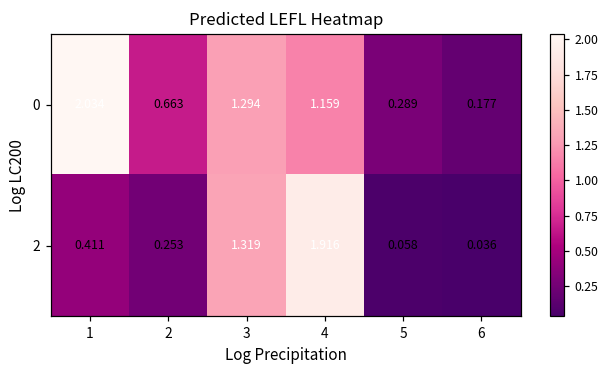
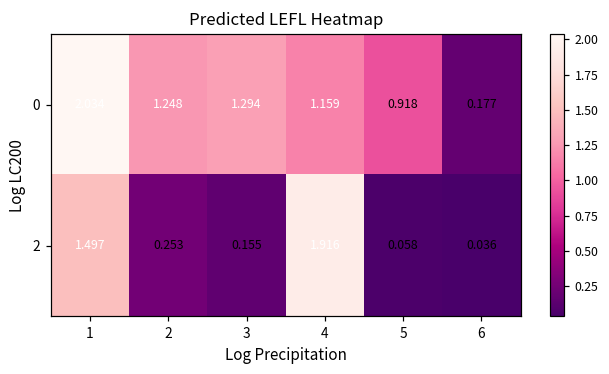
0, 2: 0.663 -> 1.248
0, 5: 0.289 -> 0.918
2, 1: 0.411 -> 1.497
2, 3: 1.319 -> 0.155
